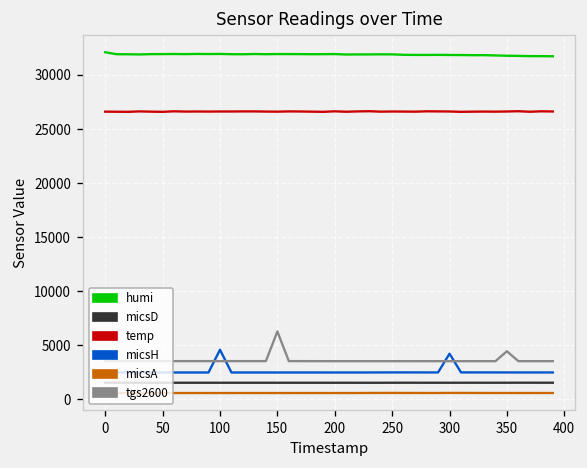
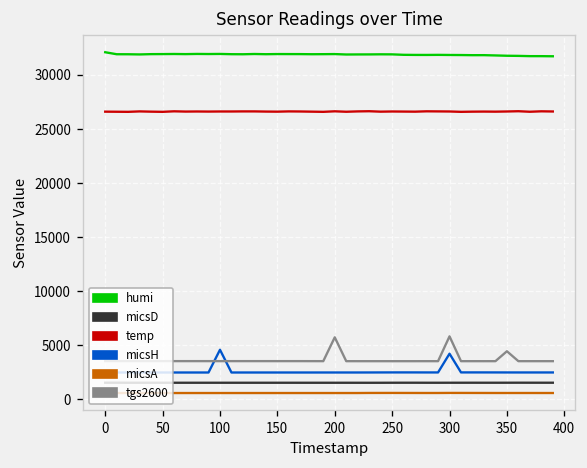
tgs2600, 150: 6000 -> 4000
tgs2600, 200: 4000 -> 6000
tgs2600, 300: 4000 -> 6000
